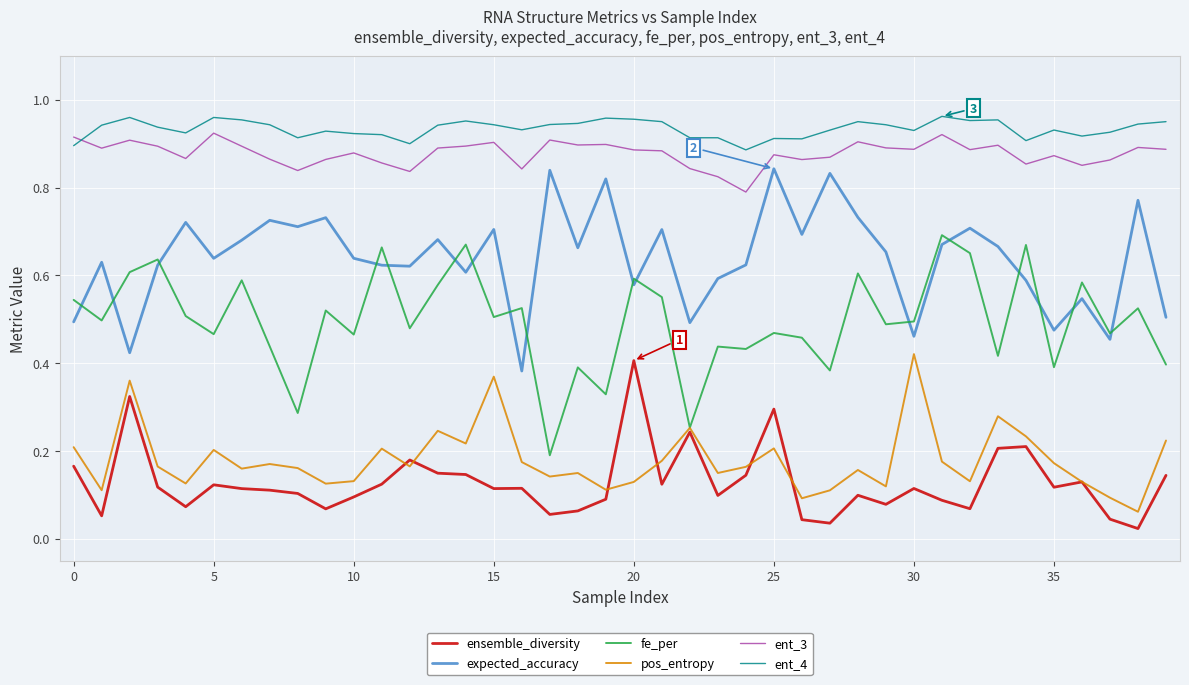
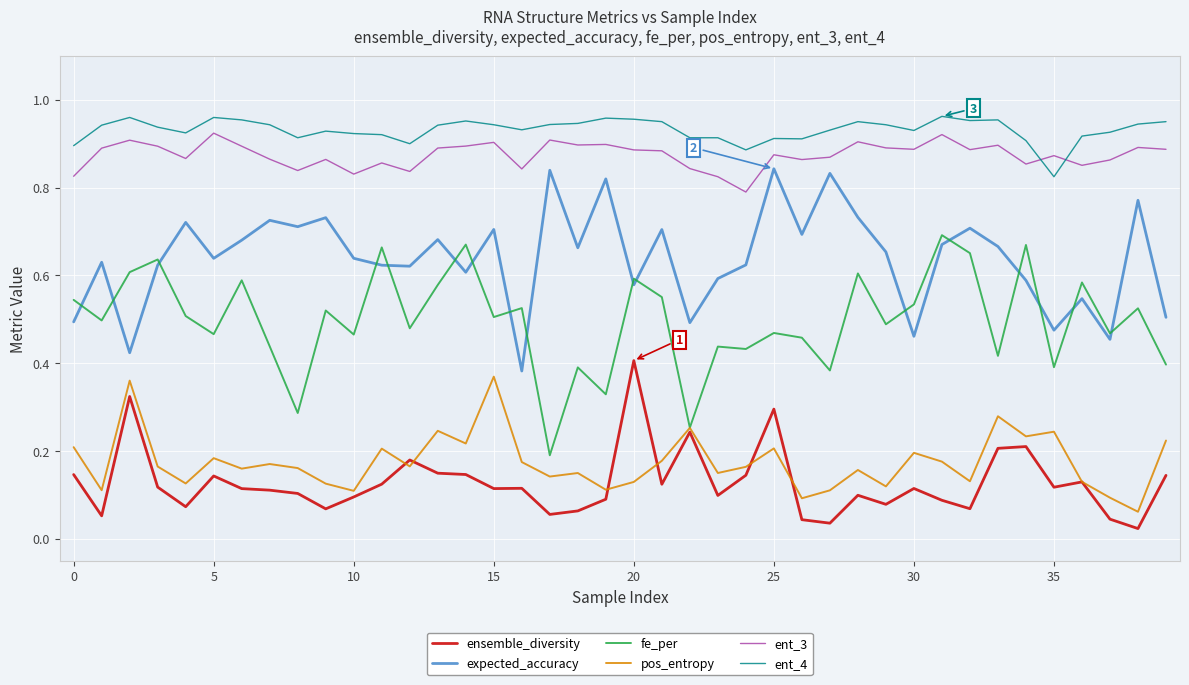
ensemble_diversity, 0: 0.17 -> 0.15
ent_3, 0: 0.92 -> 0.83
ensemble_diversity, 5: 0.12 -> 0.14
pos_entropy, 5: 0.20 -> 0.18
pos_entropy, 10: 0.13 -> 0.11
ent_3, 10: 0.88 -> 0.83
fe_per, 30: 0.50 -> 0.53
pos_entropy, 30: 0.42 -> 0.20
pos_entropy, 35: 0.17 -> 0.24
ent_4, 35: 0.93 -> 0.82
